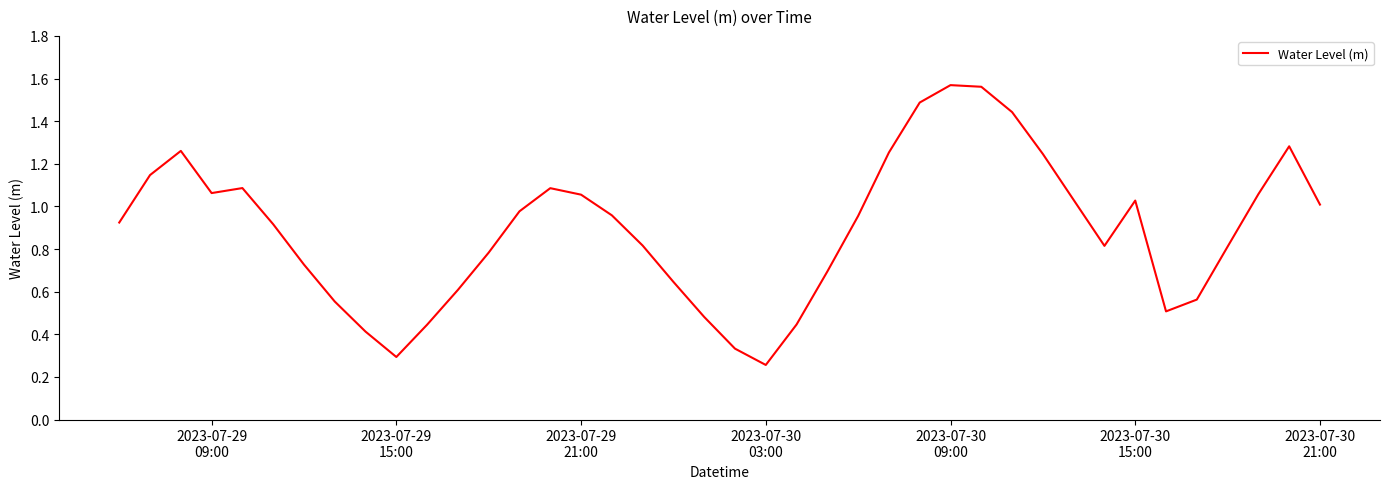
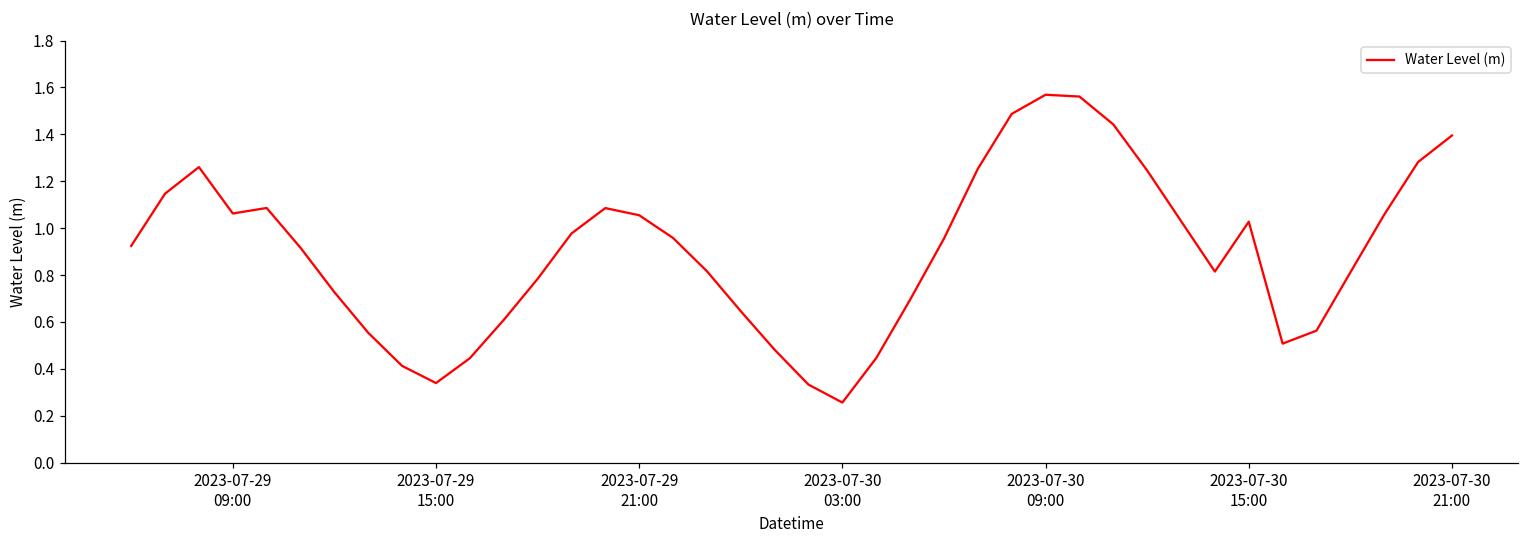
2023-07-29 15:00: 0.29 -> 0.34
2023-07-30 21:00: 1.01 -> 1.40
